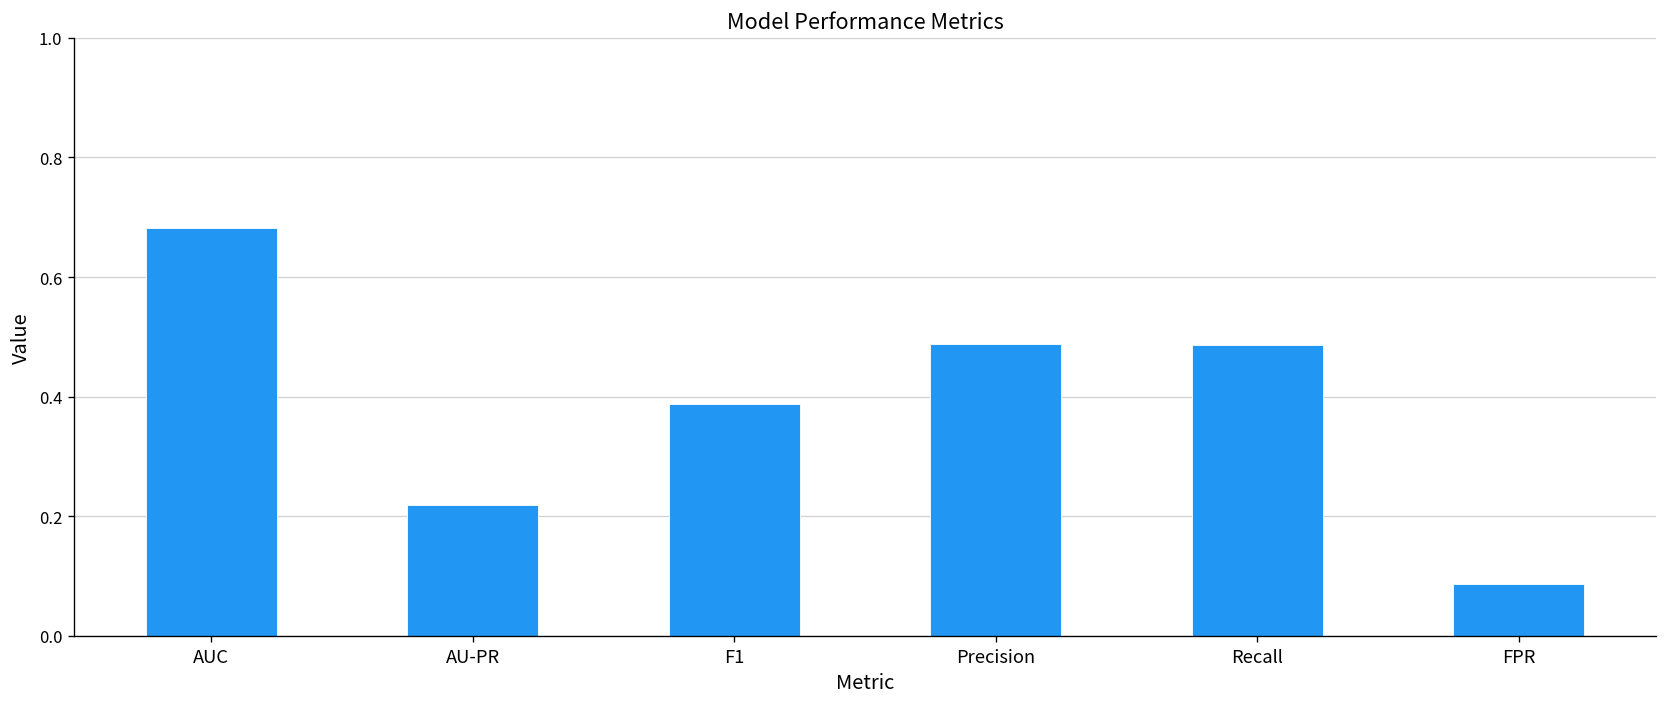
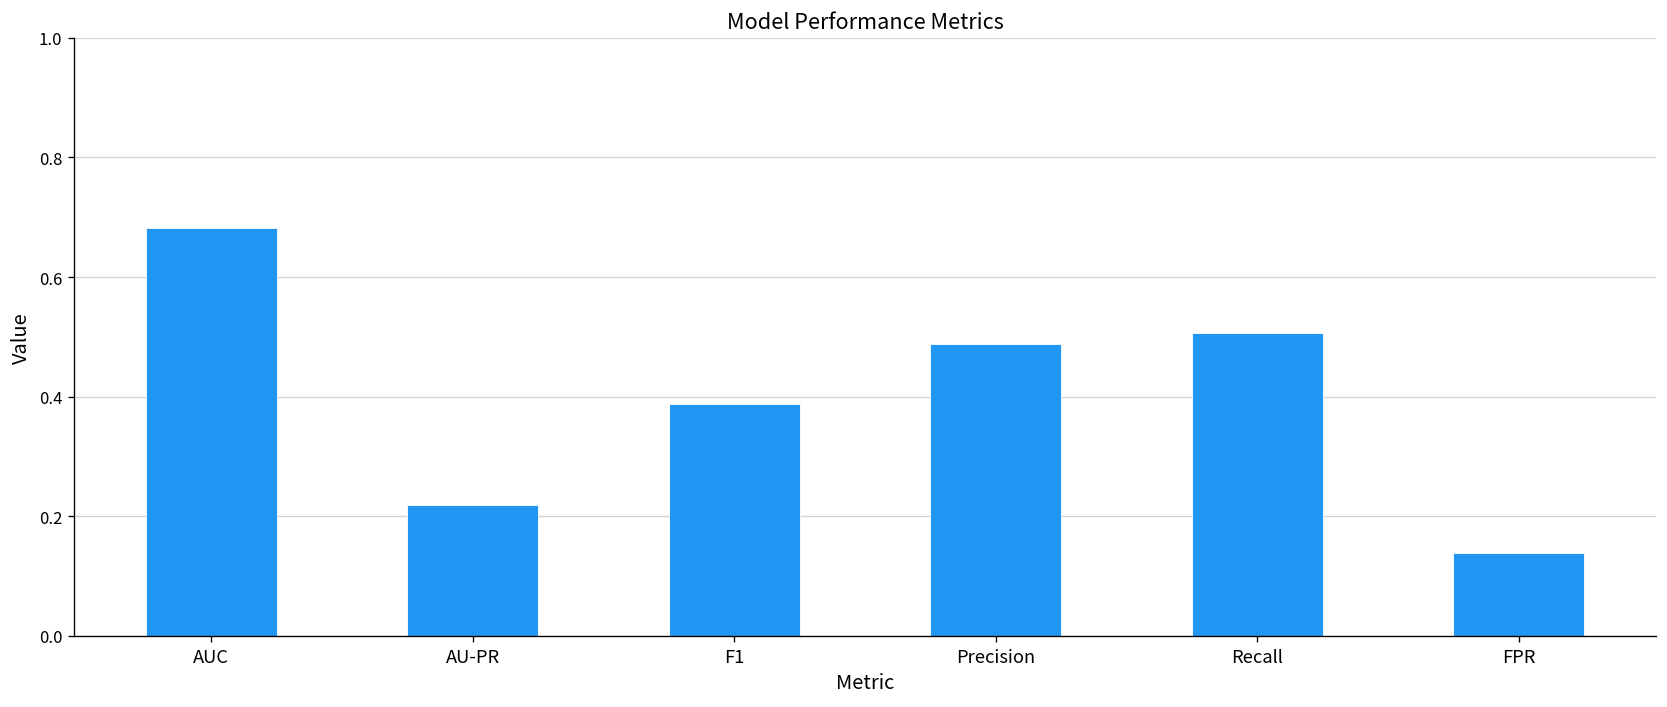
Recall: 0.49 -> 0.51
FPR: 0.09 -> 0.14
